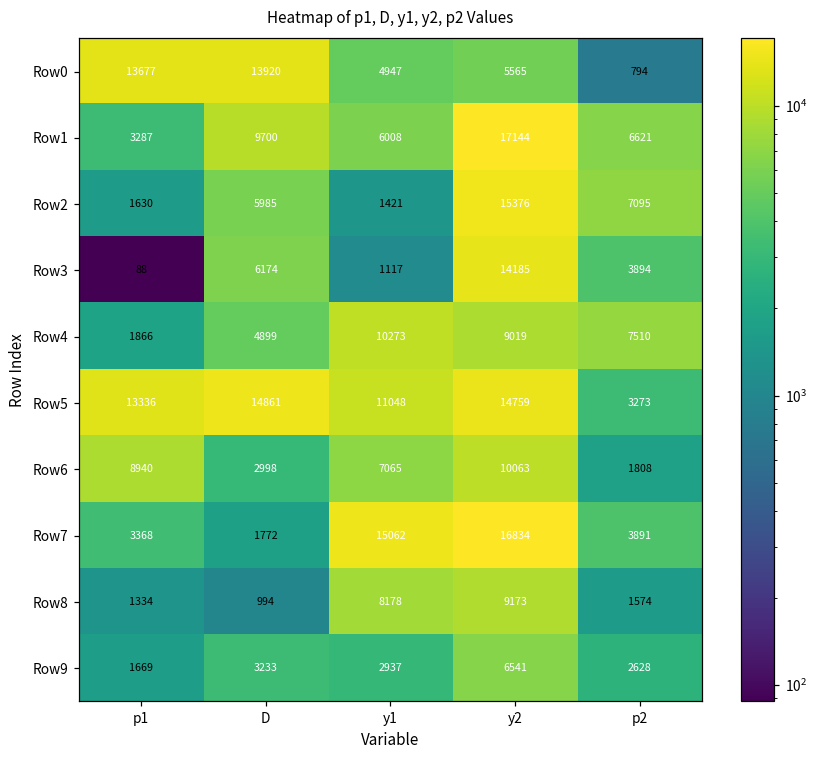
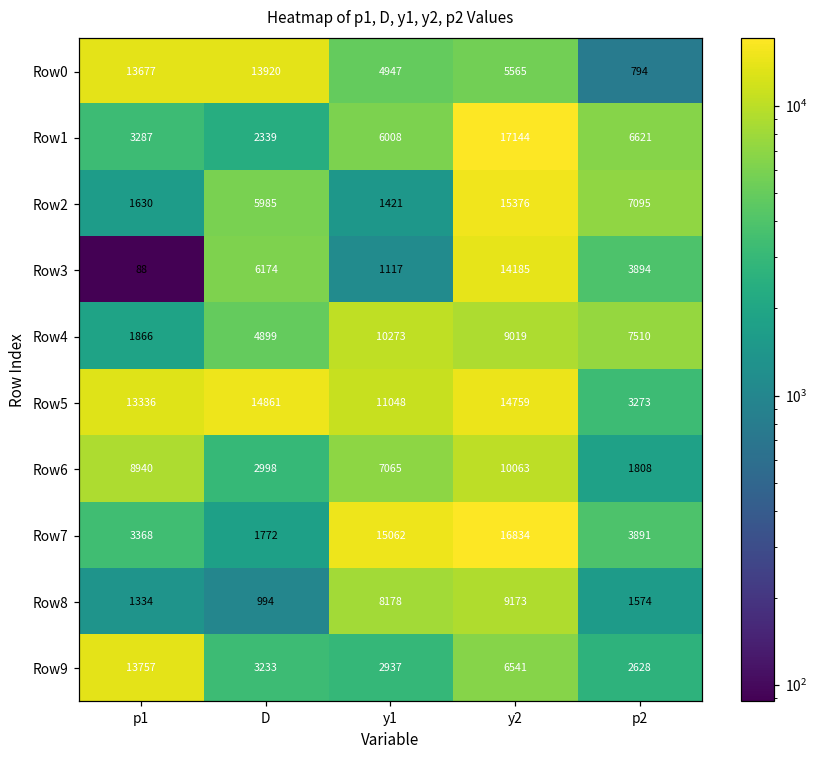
Row1, D: 9700 -> 2339
Row9, p1: 1669 -> 13757
